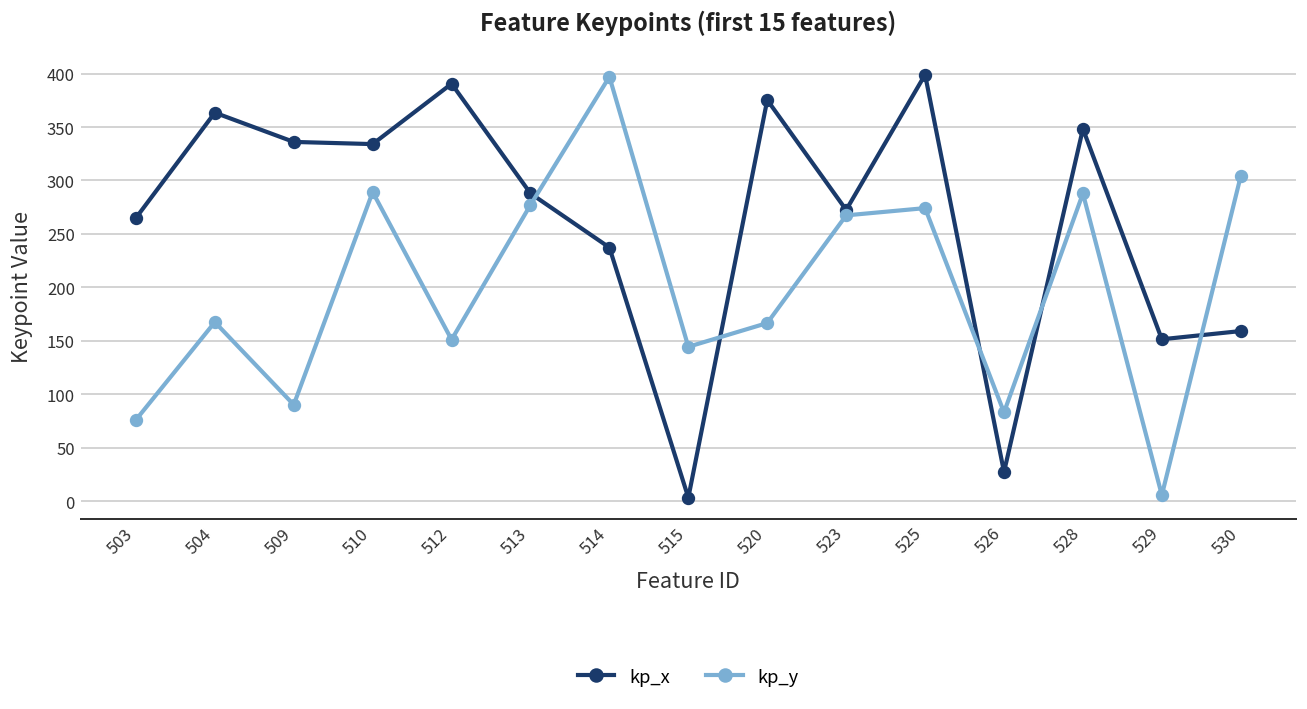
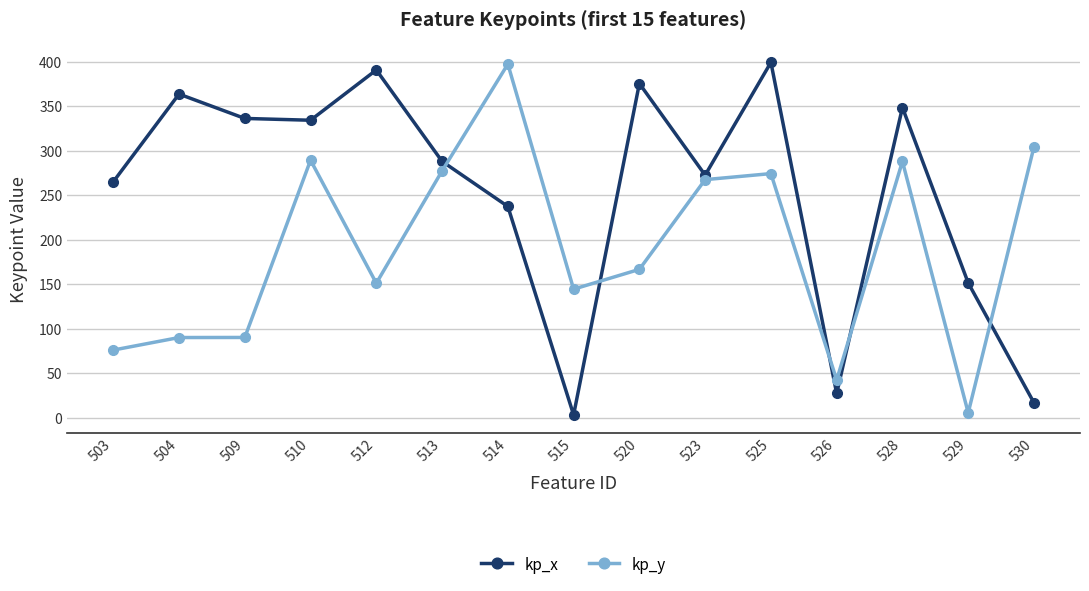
kp_y, 504: 170 -> 90
kp_y, 526: 80 -> 40
kp_x, 530: 160 -> 20
